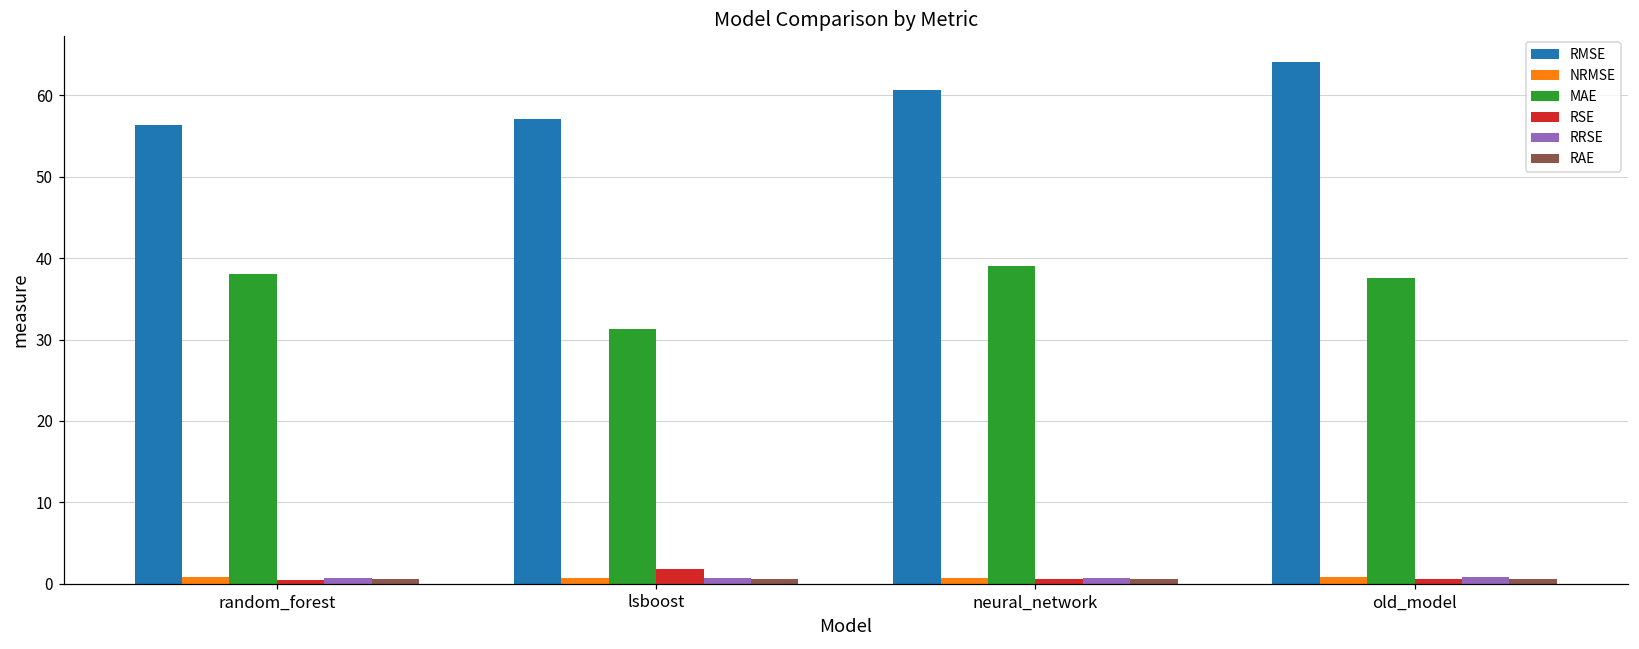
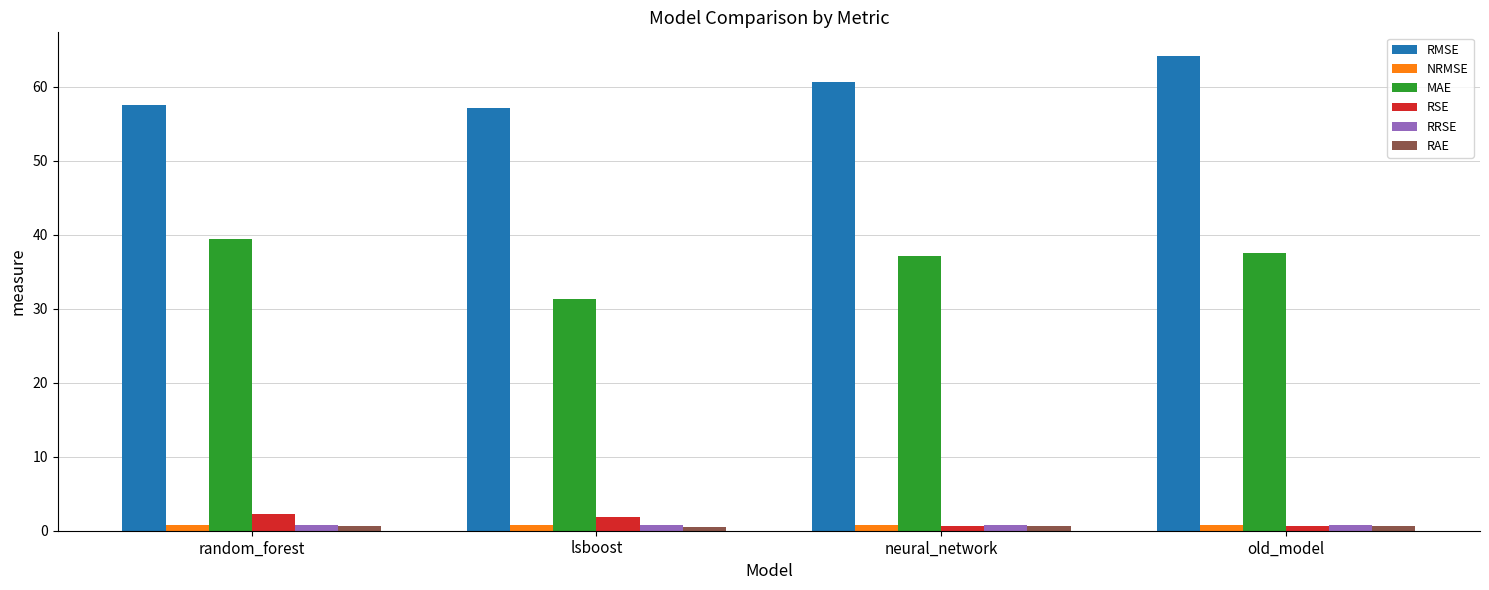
RMSE, random_forest: 56 -> 57
MAE, random_forest: 38 -> 39
RSE, random_forest: 1 -> 2
MAE, neural_network: 39 -> 37
